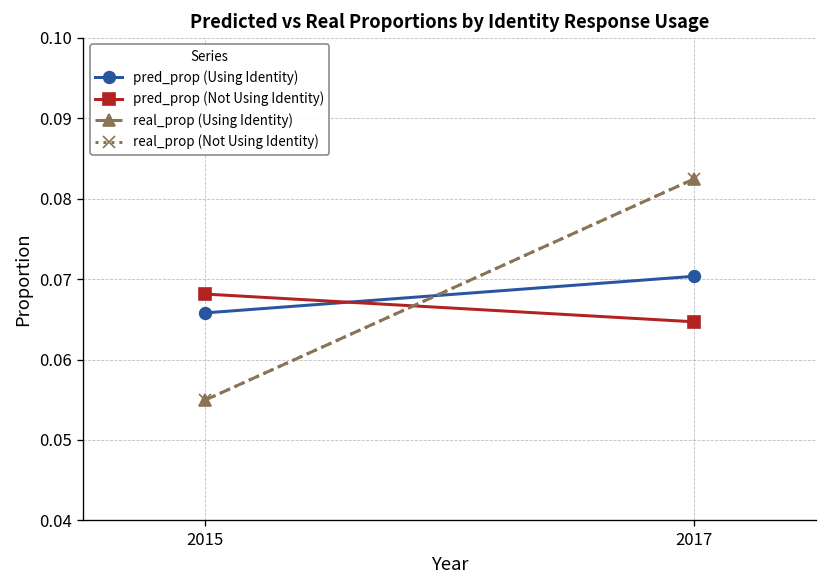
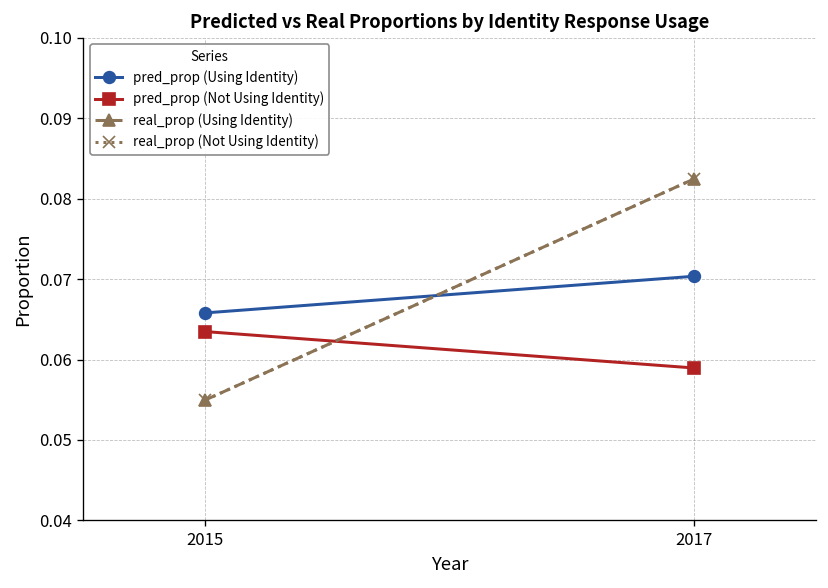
pred_prop (Not Using Identity), 2015: 0.068 -> 0.063
pred_prop (Not Using Identity), 2017: 0.065 -> 0.059
